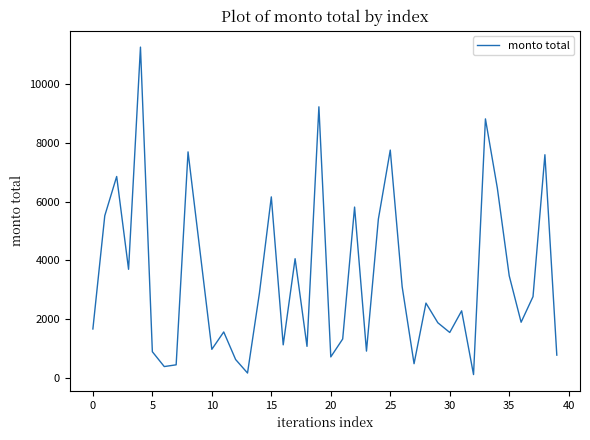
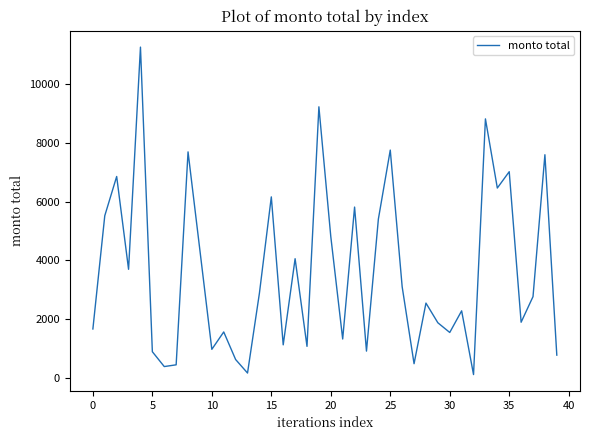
20: 700 -> 4800
35: 3500 -> 7000
